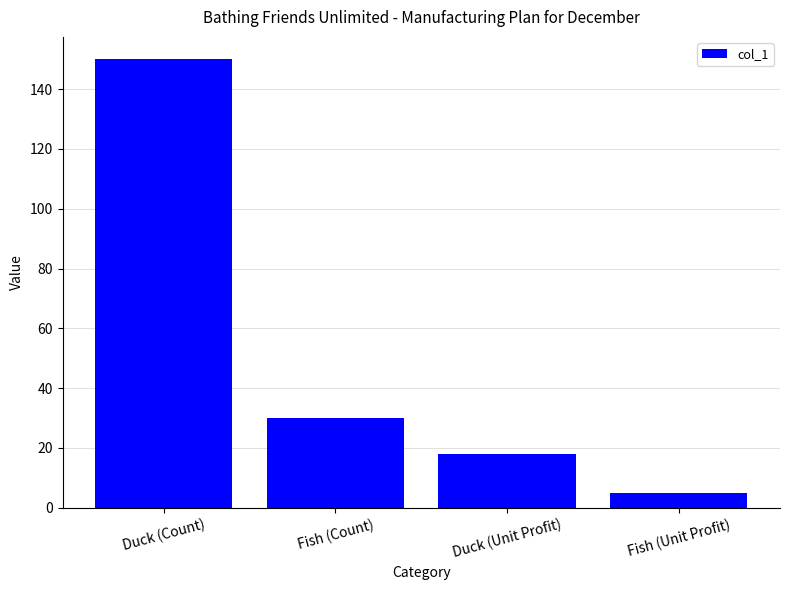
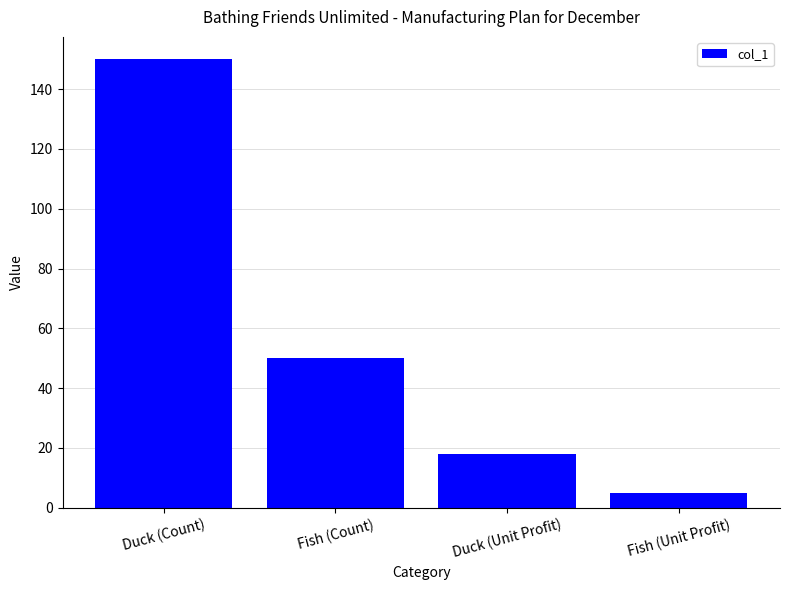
Fish (Count): 30 -> 50
